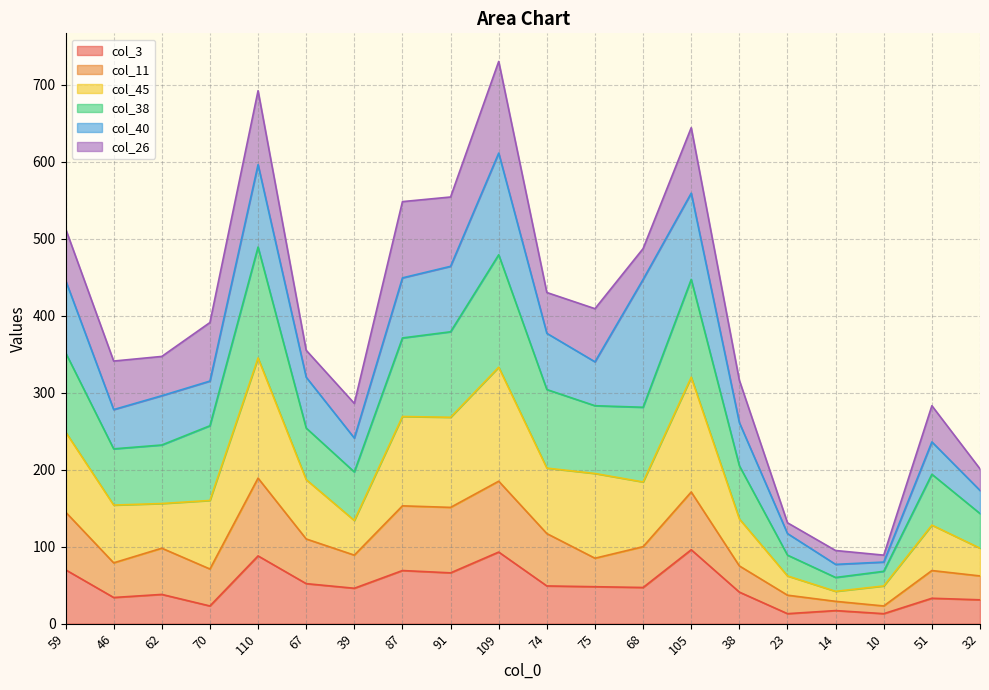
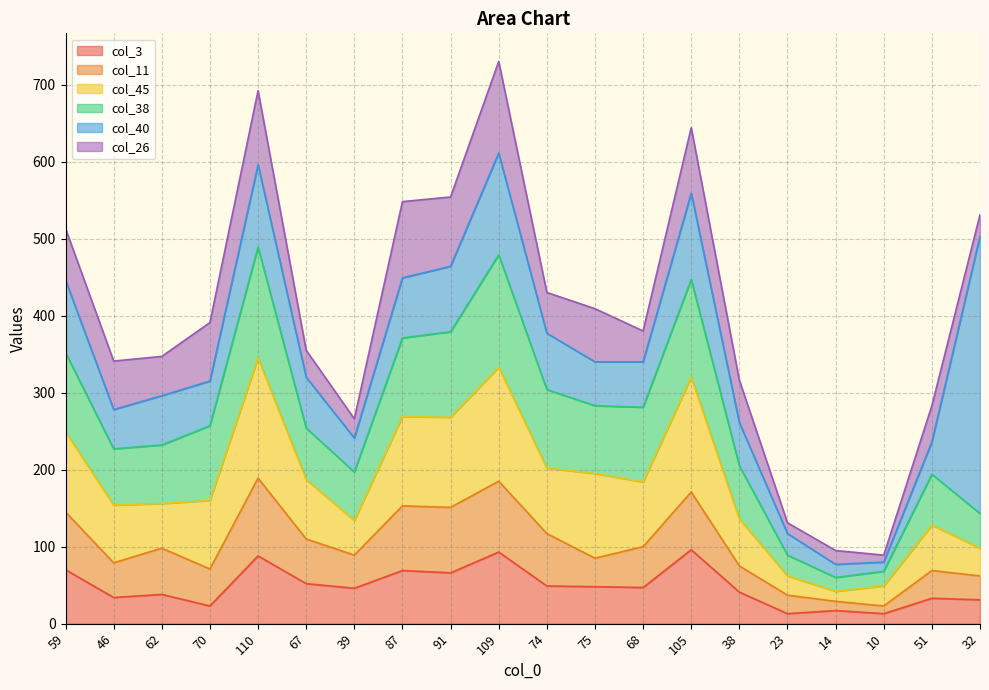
col_26, 39: 50 -> 30
col_40, 68: 170 -> 60
col_40, 32: 30 -> 360
